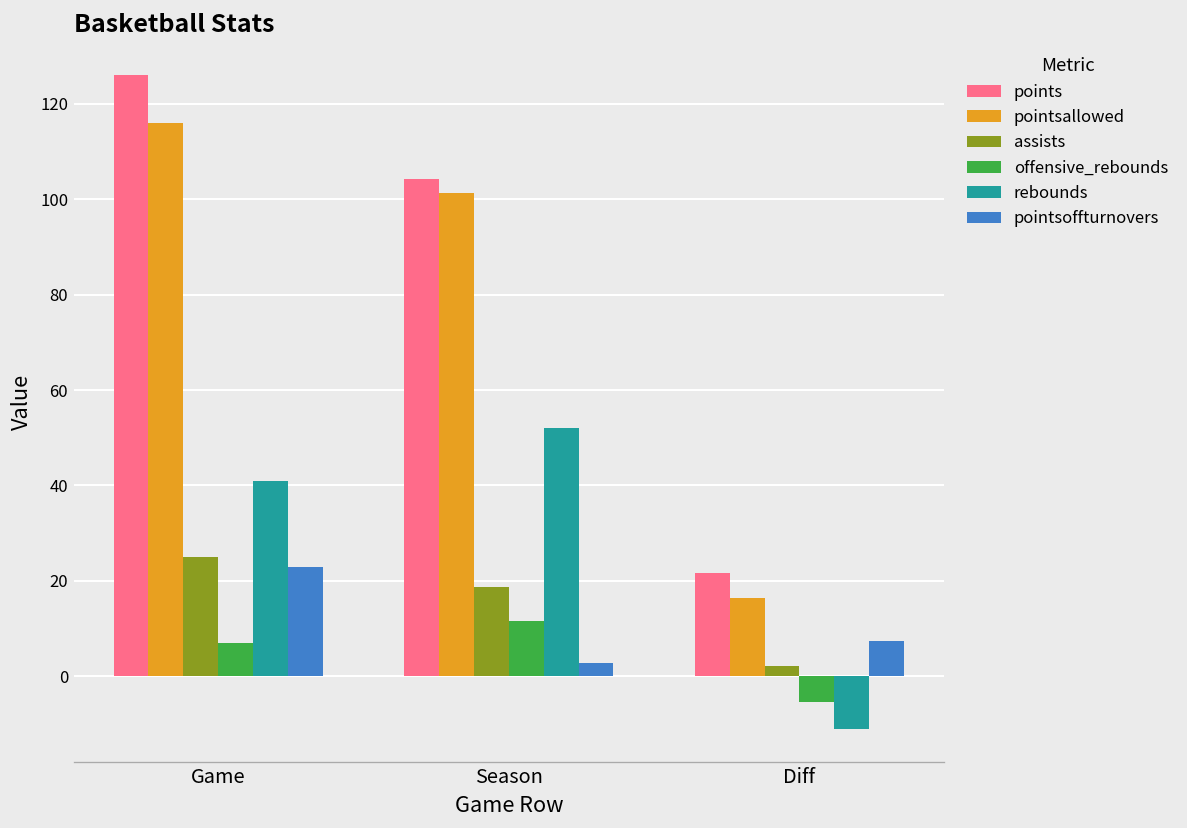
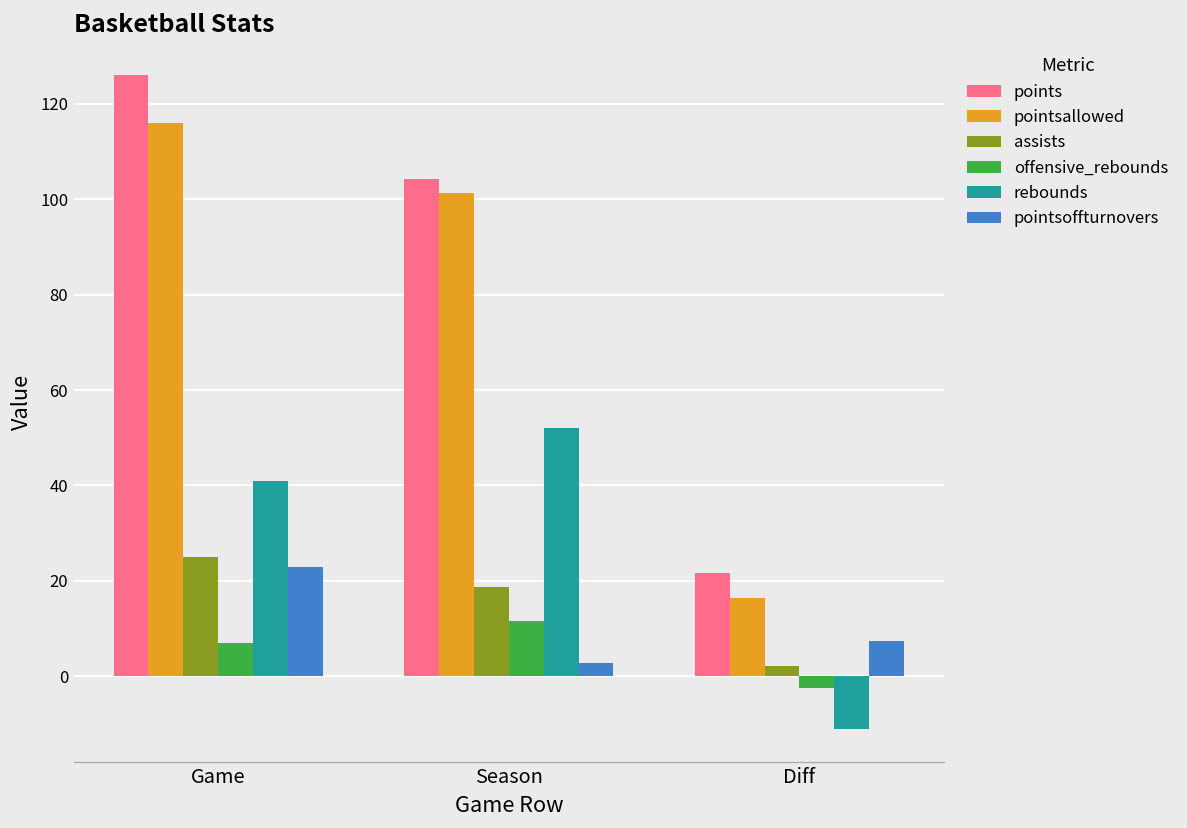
offensive_rebounds, Diff: -5 -> -3
